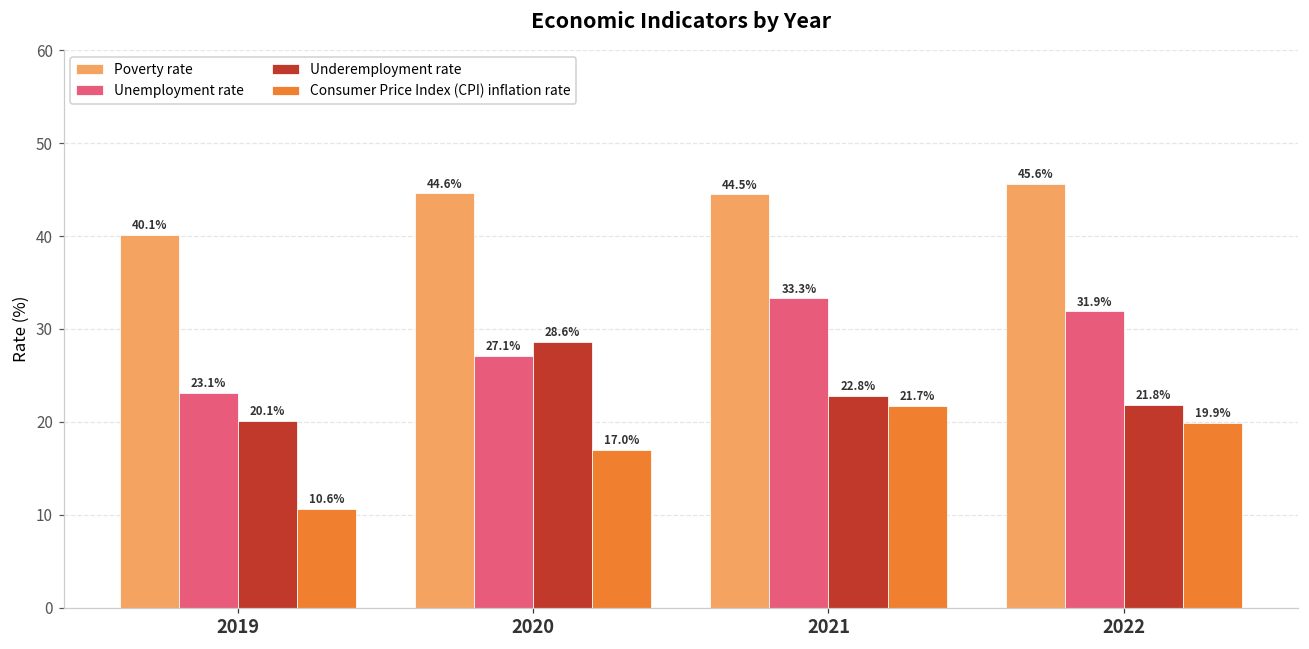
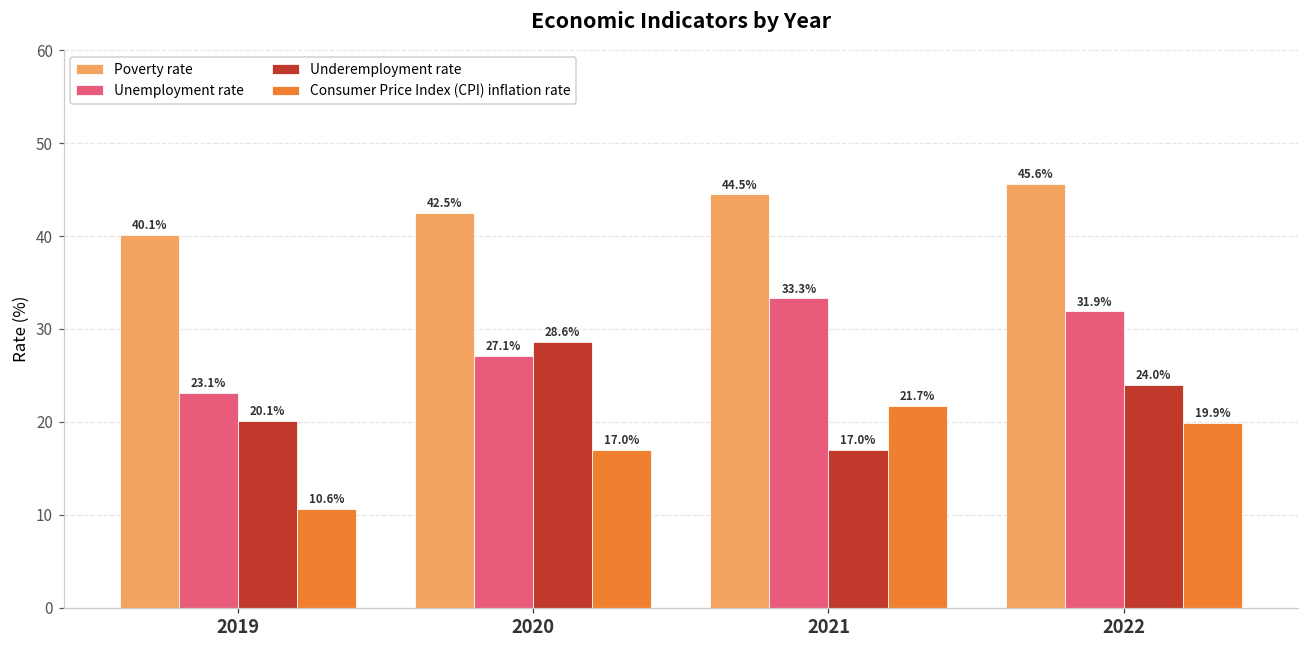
Poverty rate, 2020: 44.6% -> 42.5%
Underemployment rate, 2021: 22.8% -> 17.0%
Underemployment rate, 2022: 21.8% -> 24.0%
